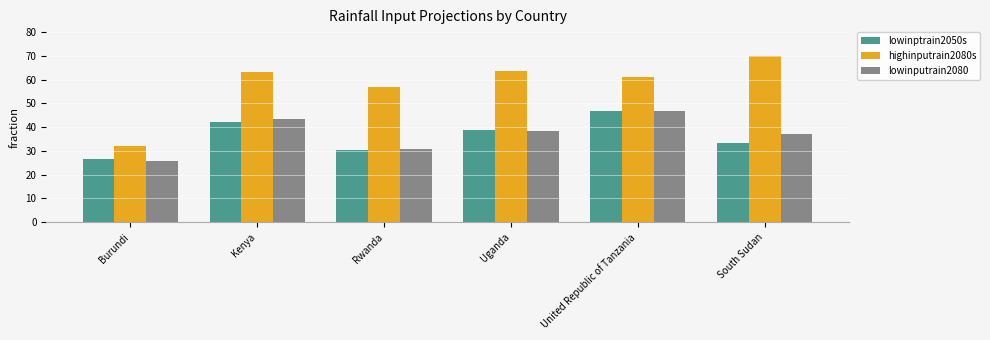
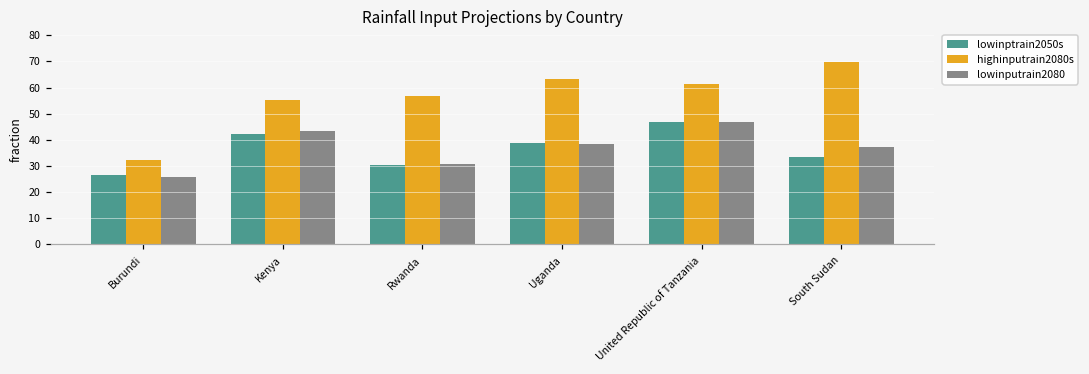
highinputrain2080s, Kenya: 63 -> 55
